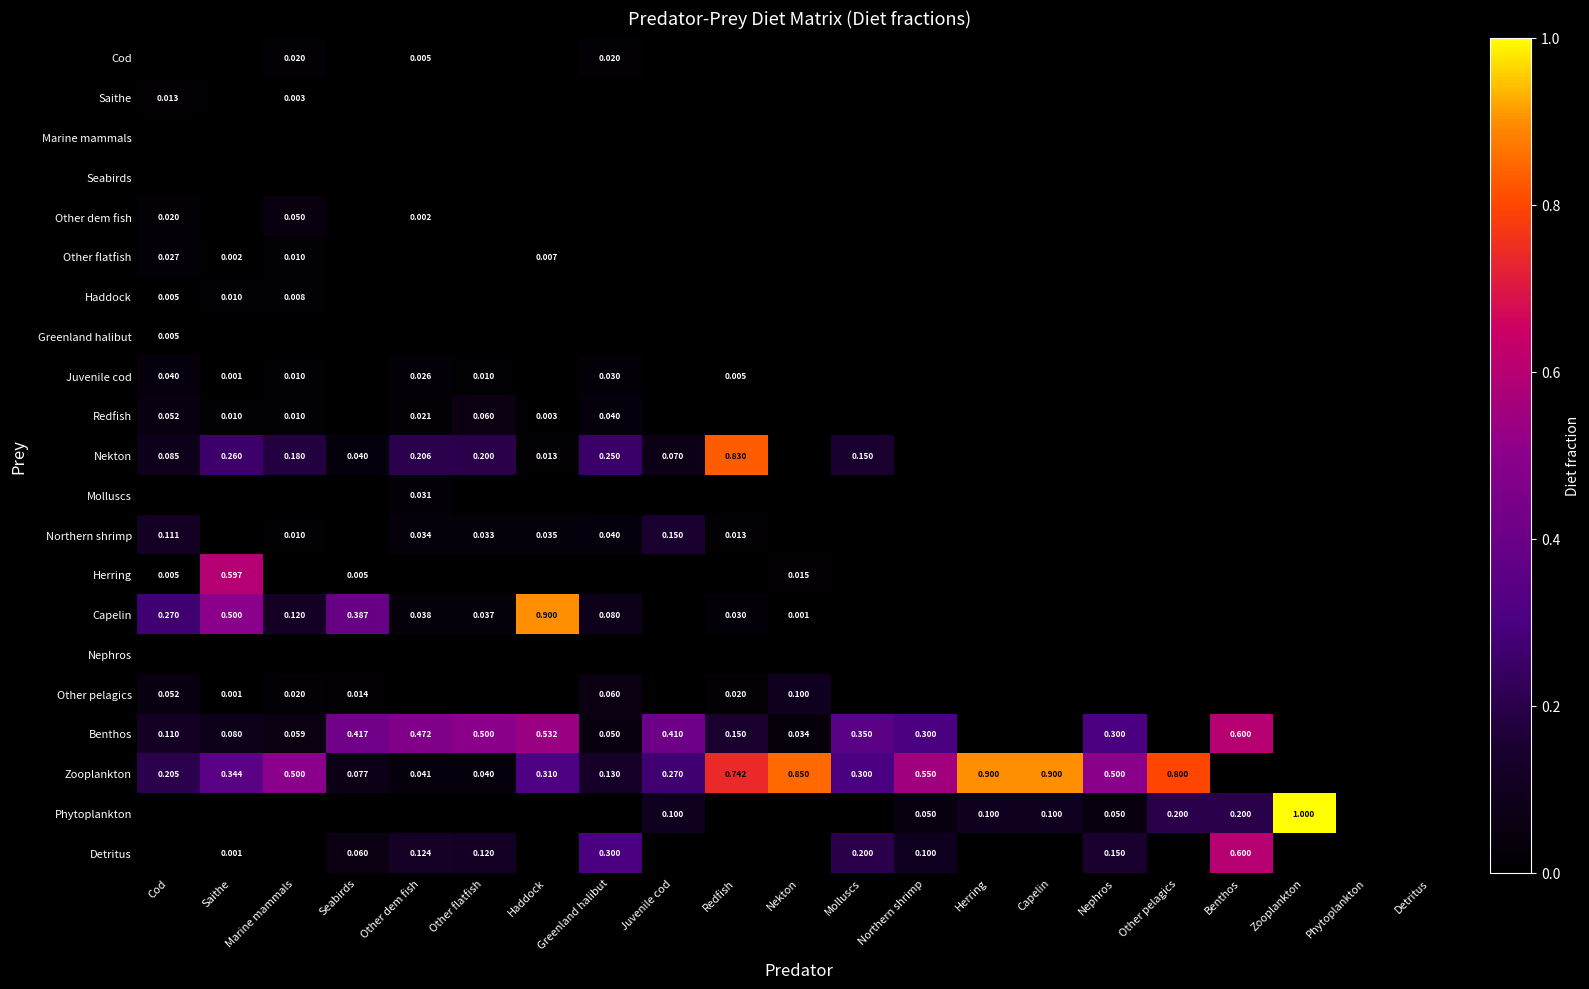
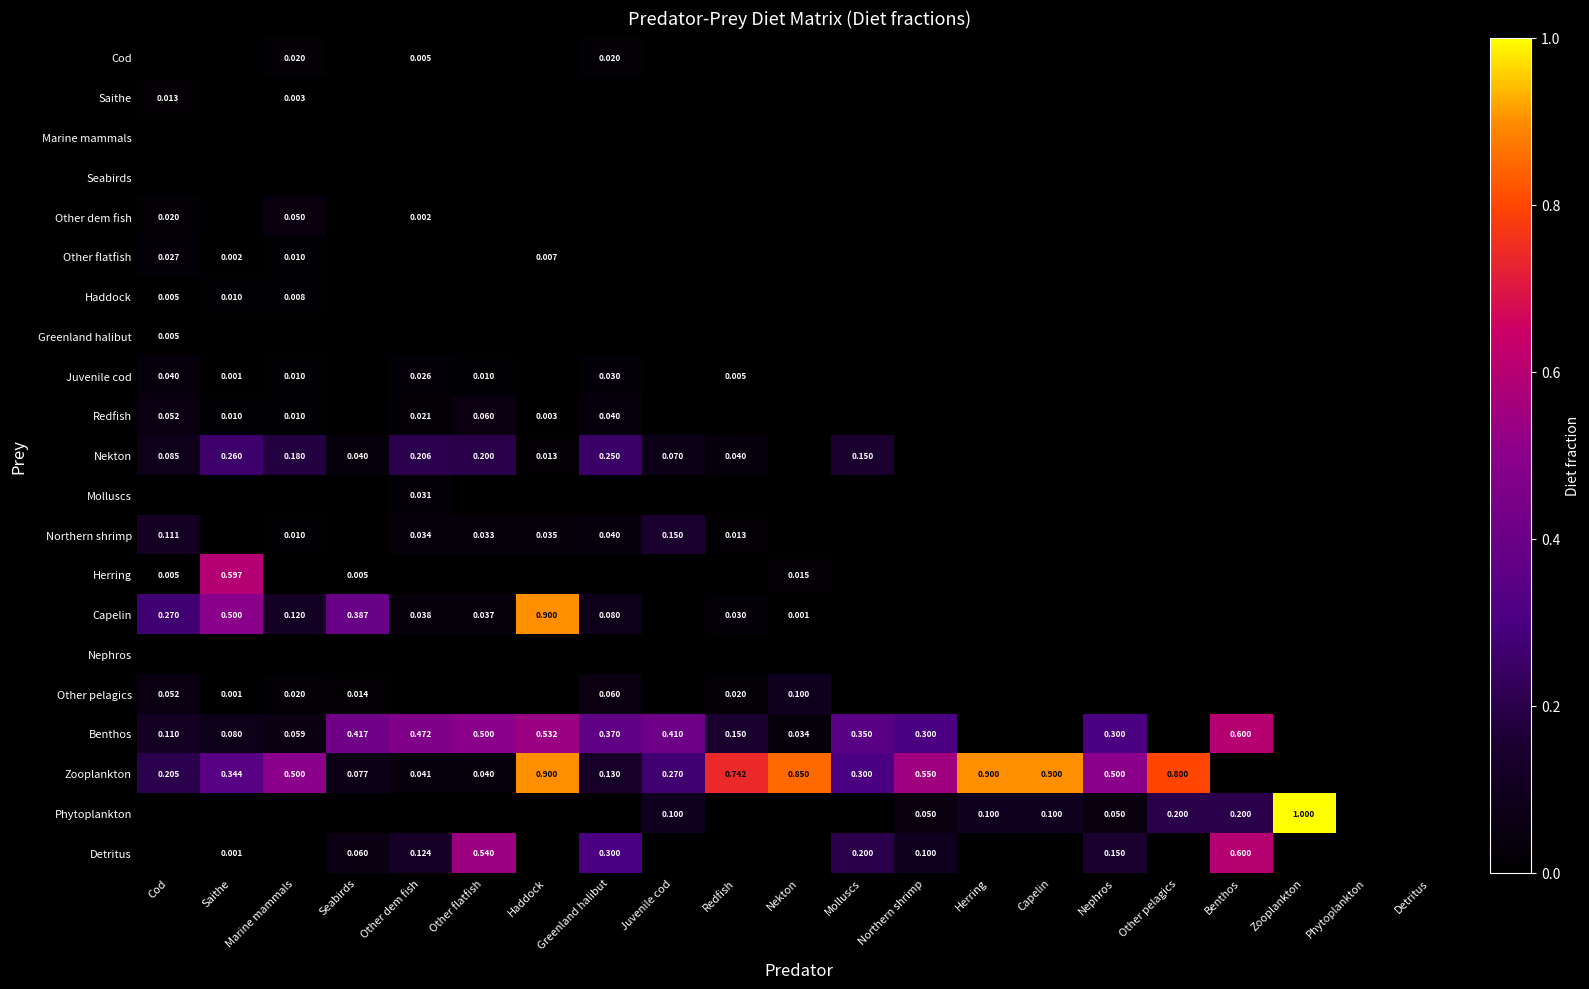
Nekton, Redfish: 0.830 -> 0.040
Benthos, Greenland halibut: 0.050 -> 0.370
Zooplankton, Haddock: 0.310 -> 0.900
Detritus, Other flatfish: 0.120 -> 0.540
